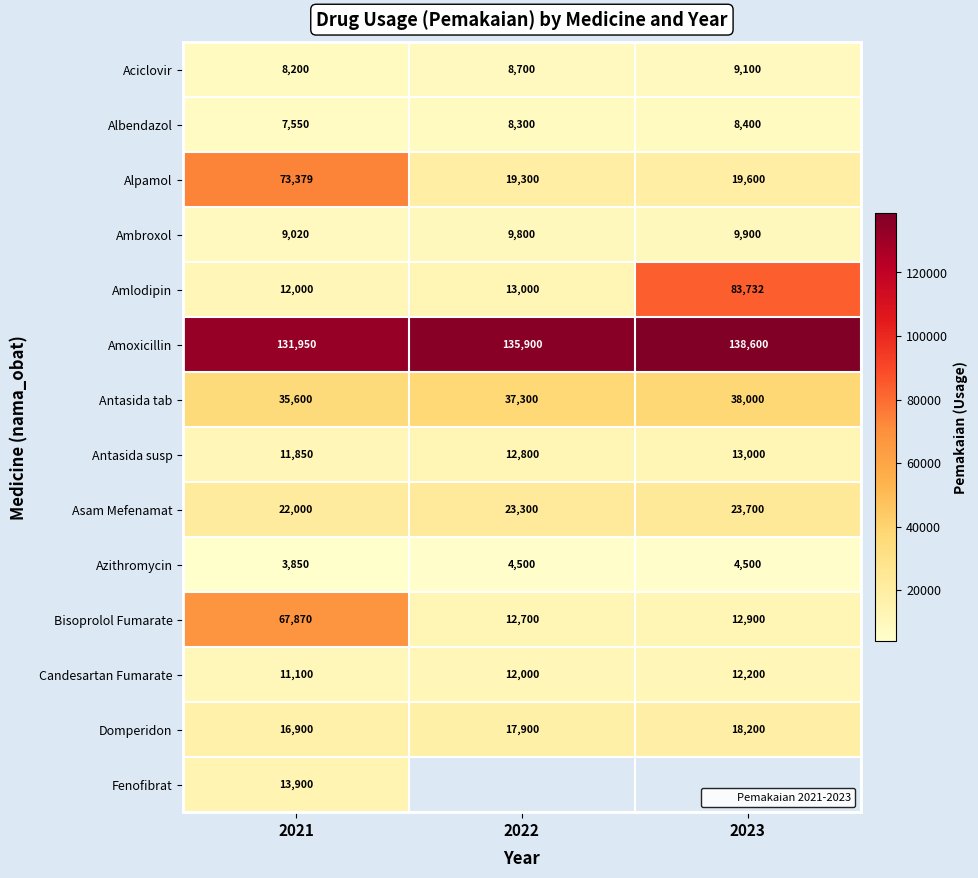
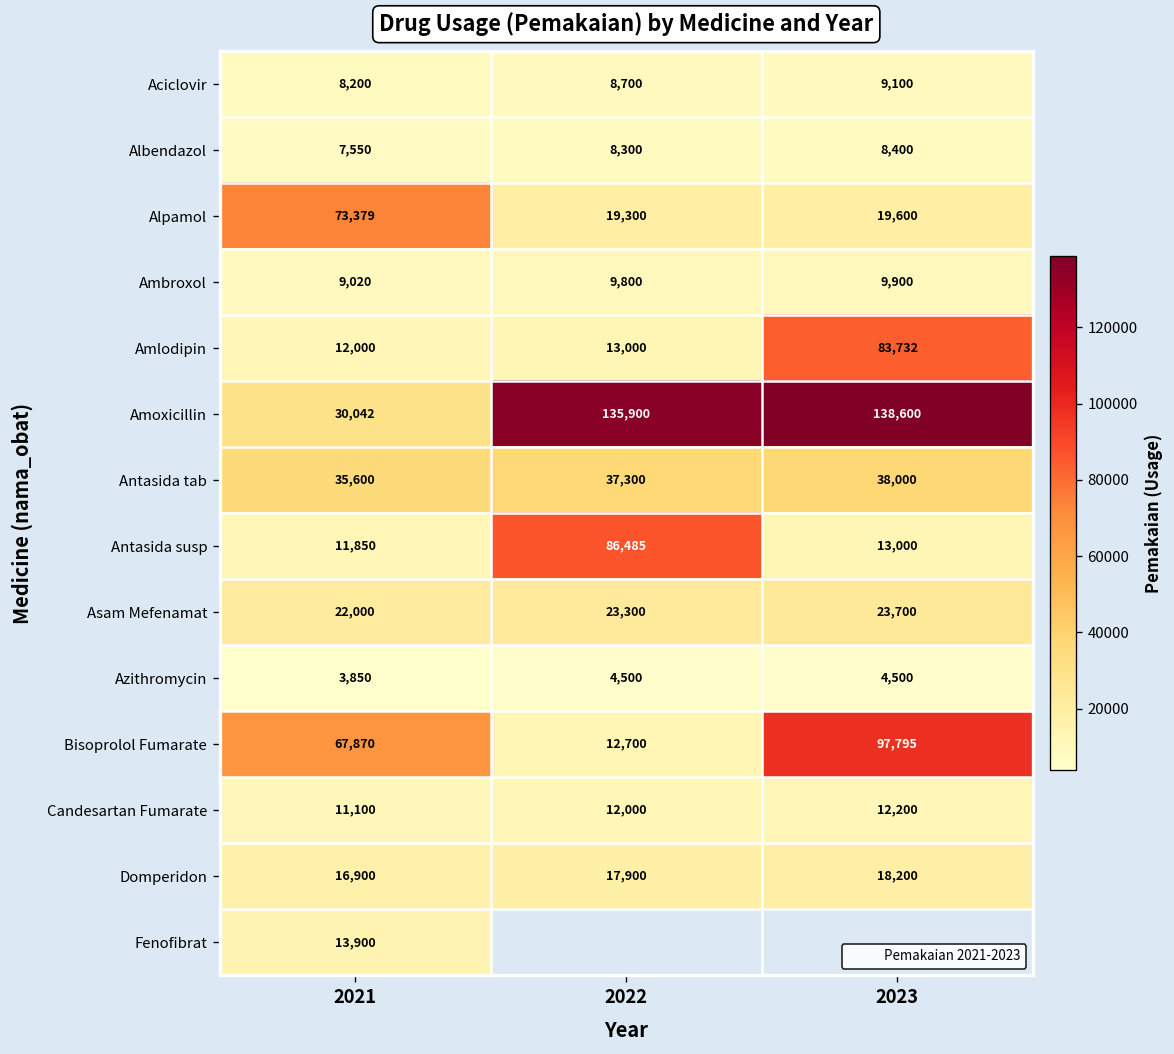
Amoxicillin, 2021: 131,950 -> 30,042
Antasida susp, 2022: 12,800 -> 86,485
Bisoprolol Fumarate, 2023: 12,900 -> 97,795
